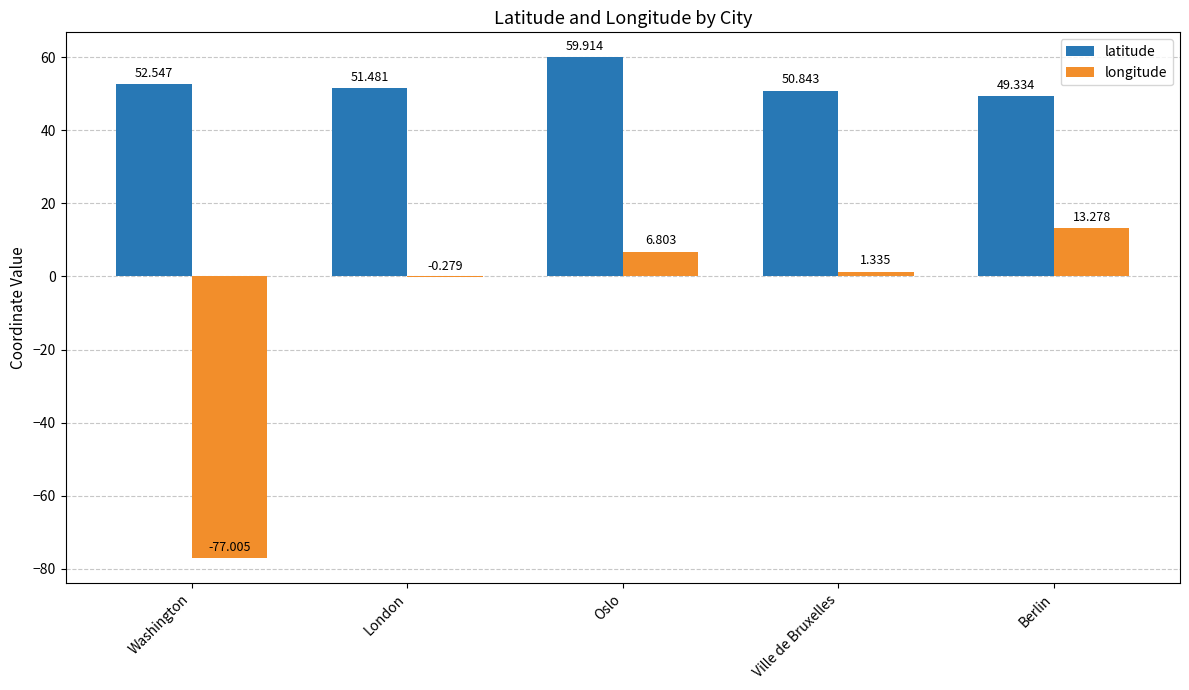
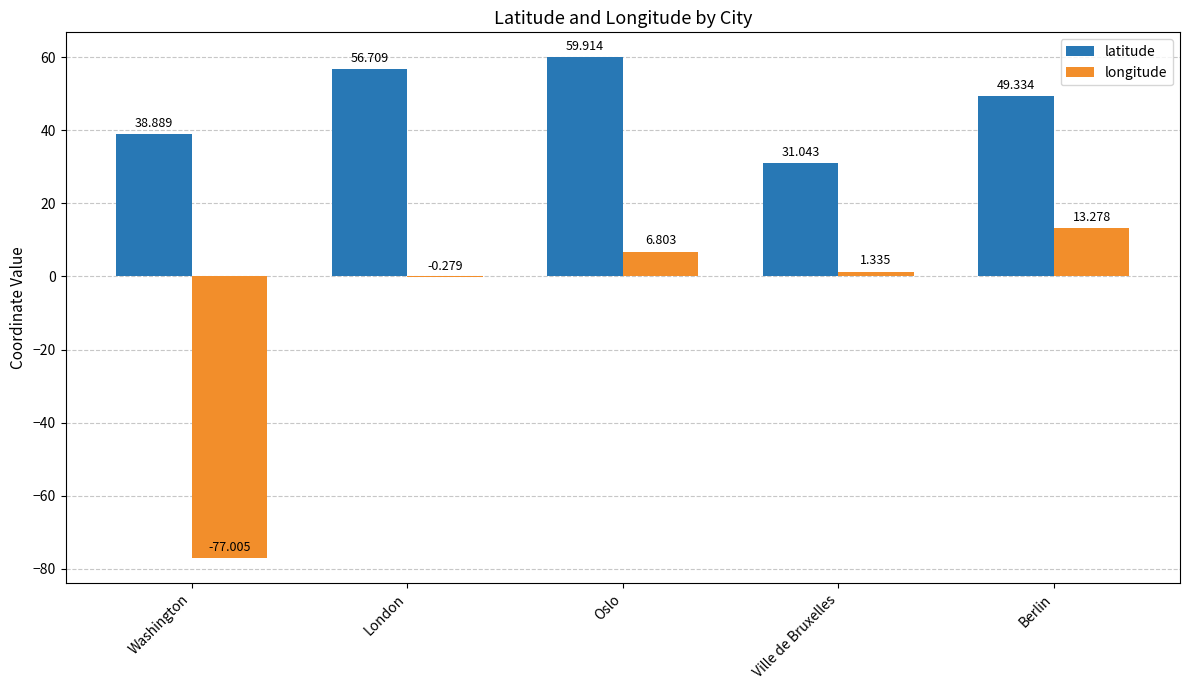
latitude, Washington: 52.547 -> 38.889
latitude, London: 51.481 -> 56.709
latitude, Ville de Bruxelles: 50.843 -> 31.043
